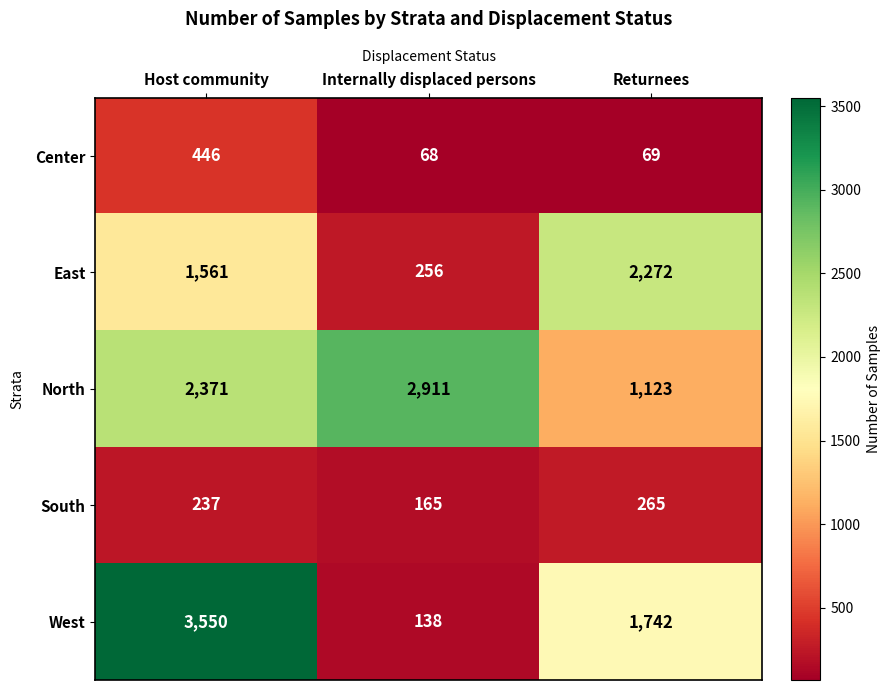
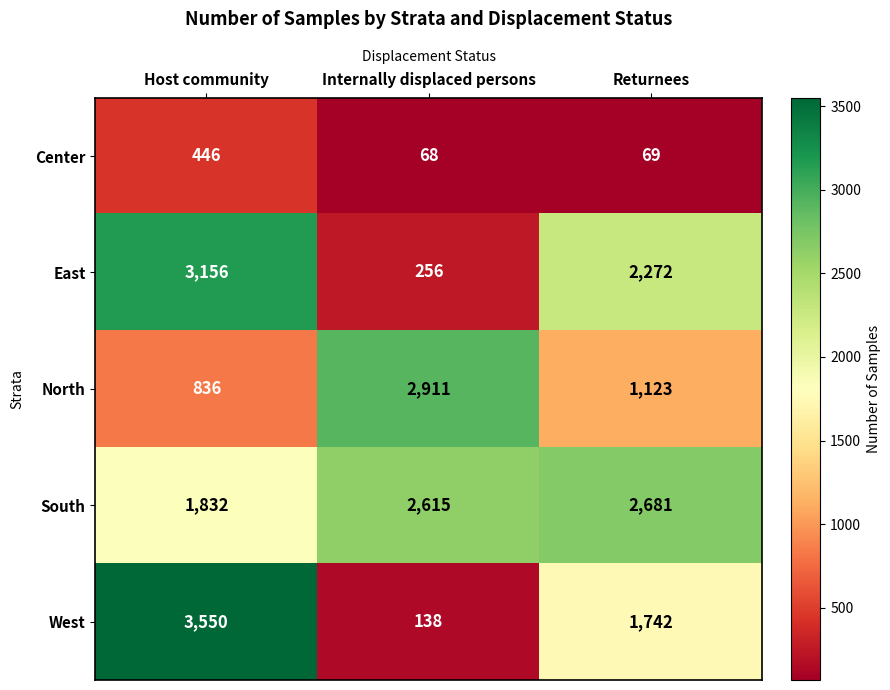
East, Host community: 1,561 -> 3,156
North, Host community: 2,371 -> 836
South, Host community: 237 -> 1,832
South, Internally displaced persons: 165 -> 2,615
South, Returnees: 265 -> 2,681
